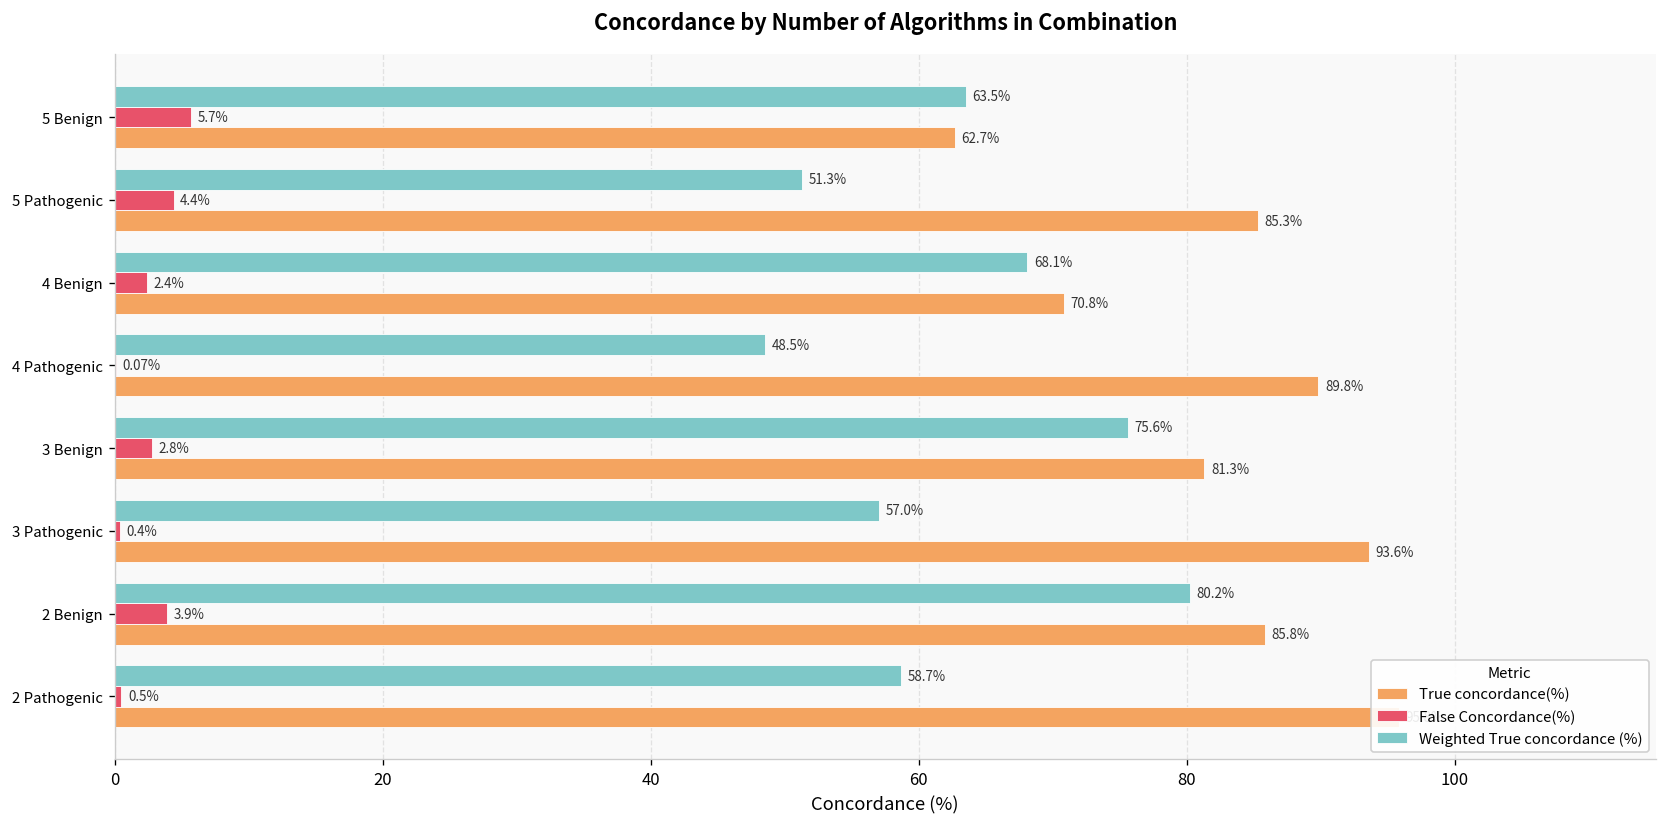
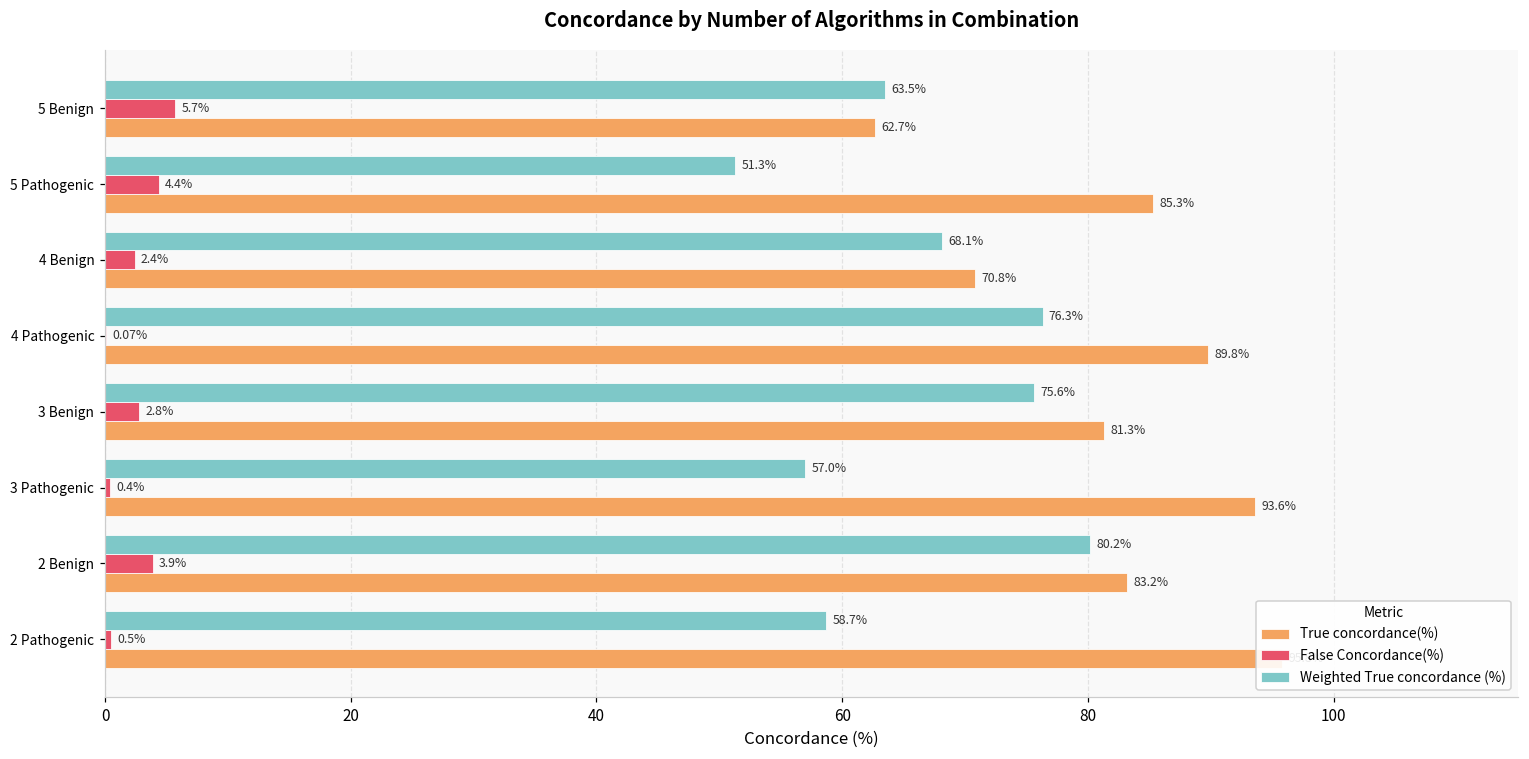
Weighted True concordance (%), 4 Pathogenic: 48.5% -> 76.3%
True concordance(%), 2 Benign: 85.8% -> 83.2%
